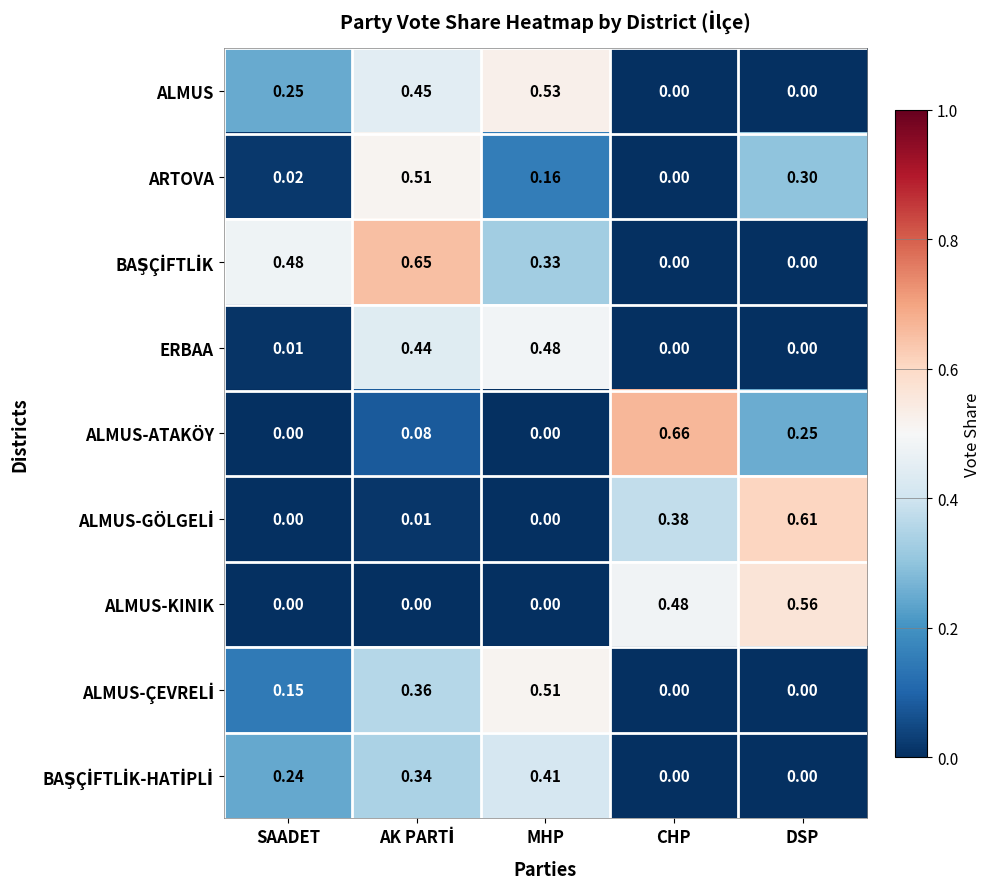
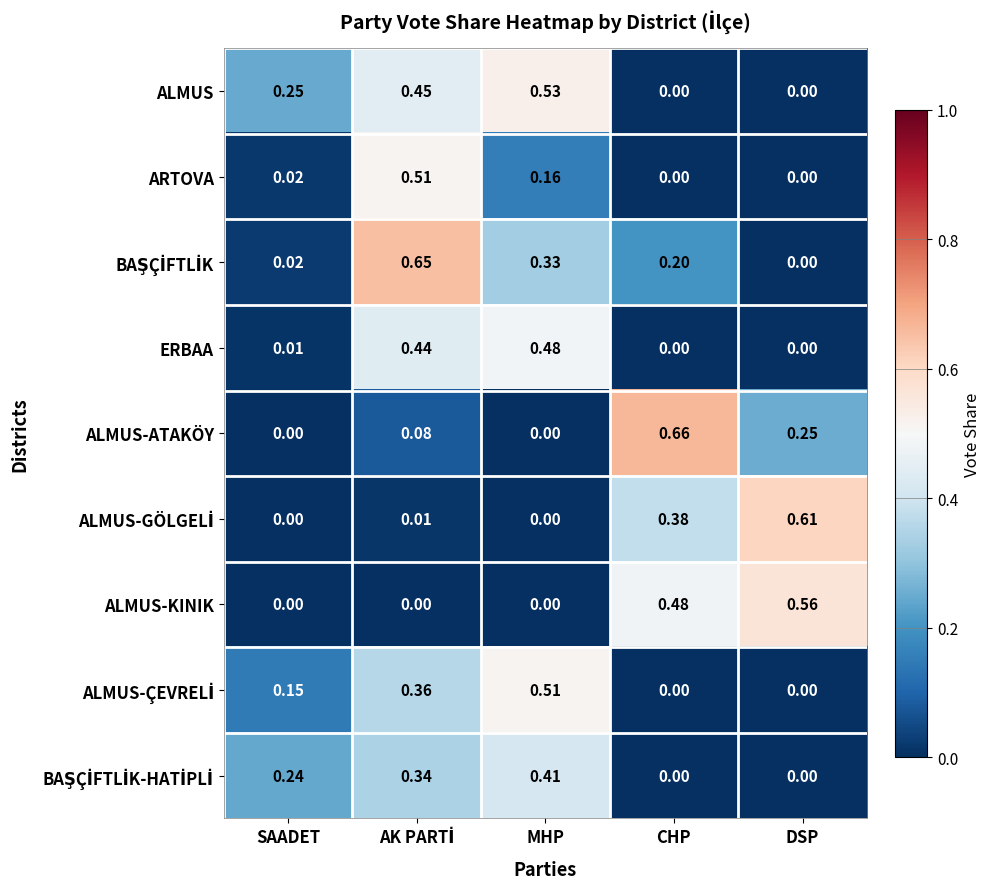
ARTOVA, DSP: 0.30 -> 0.00
BAŞÇİFTLİK, SAADET: 0.48 -> 0.02
BAŞÇİFTLİK, CHP: 0.00 -> 0.20
